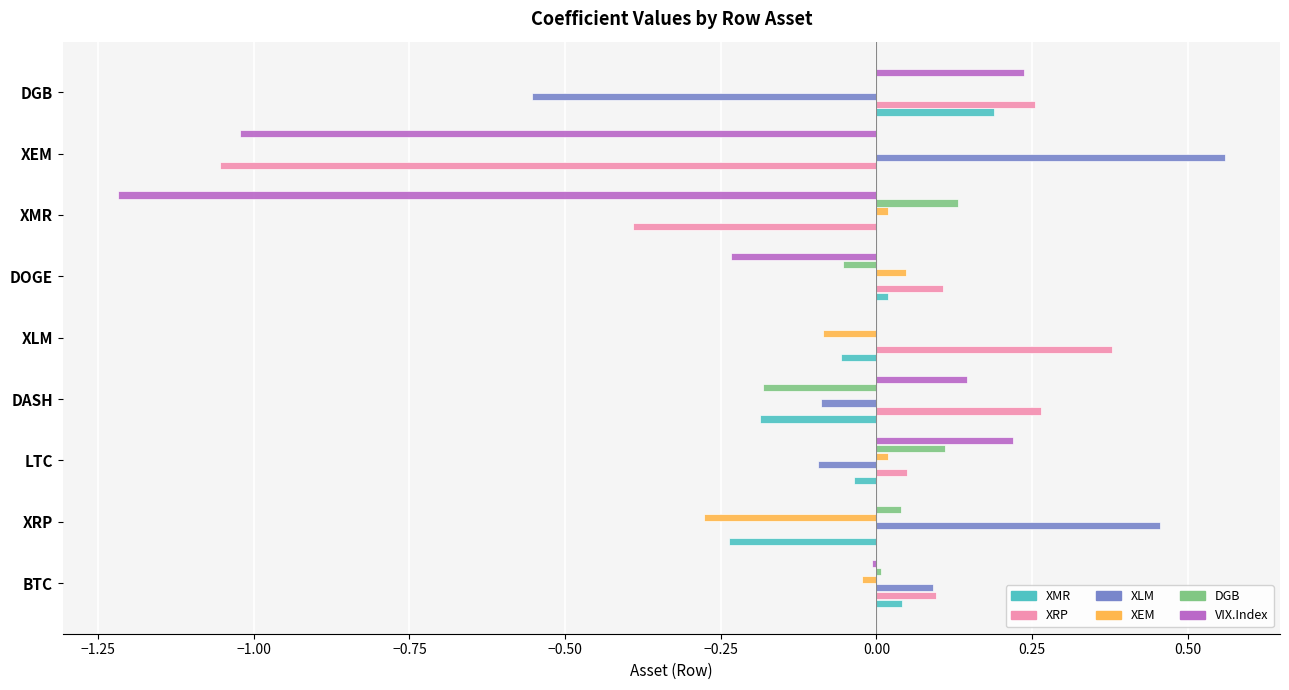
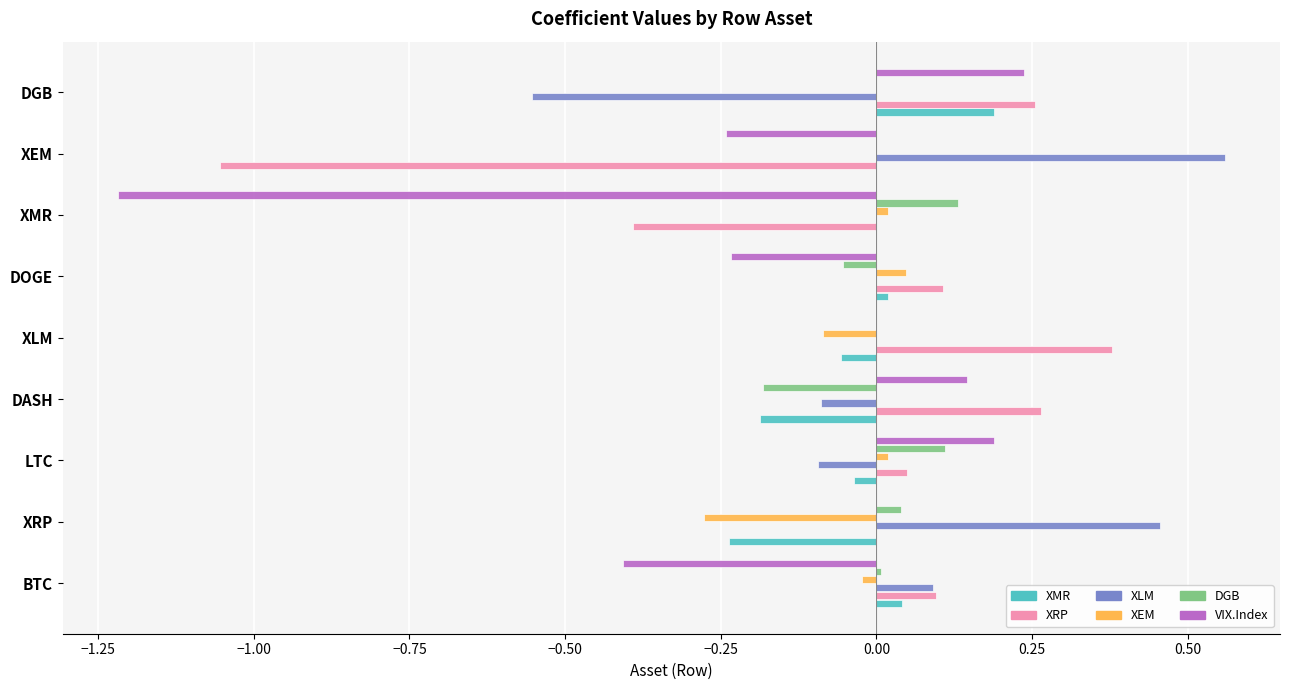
VIX.Index, XEM: -1.02 -> -0.24
VIX.Index, LTC: 0.22 -> 0.19
VIX.Index, BTC: -0.01 -> -0.41
